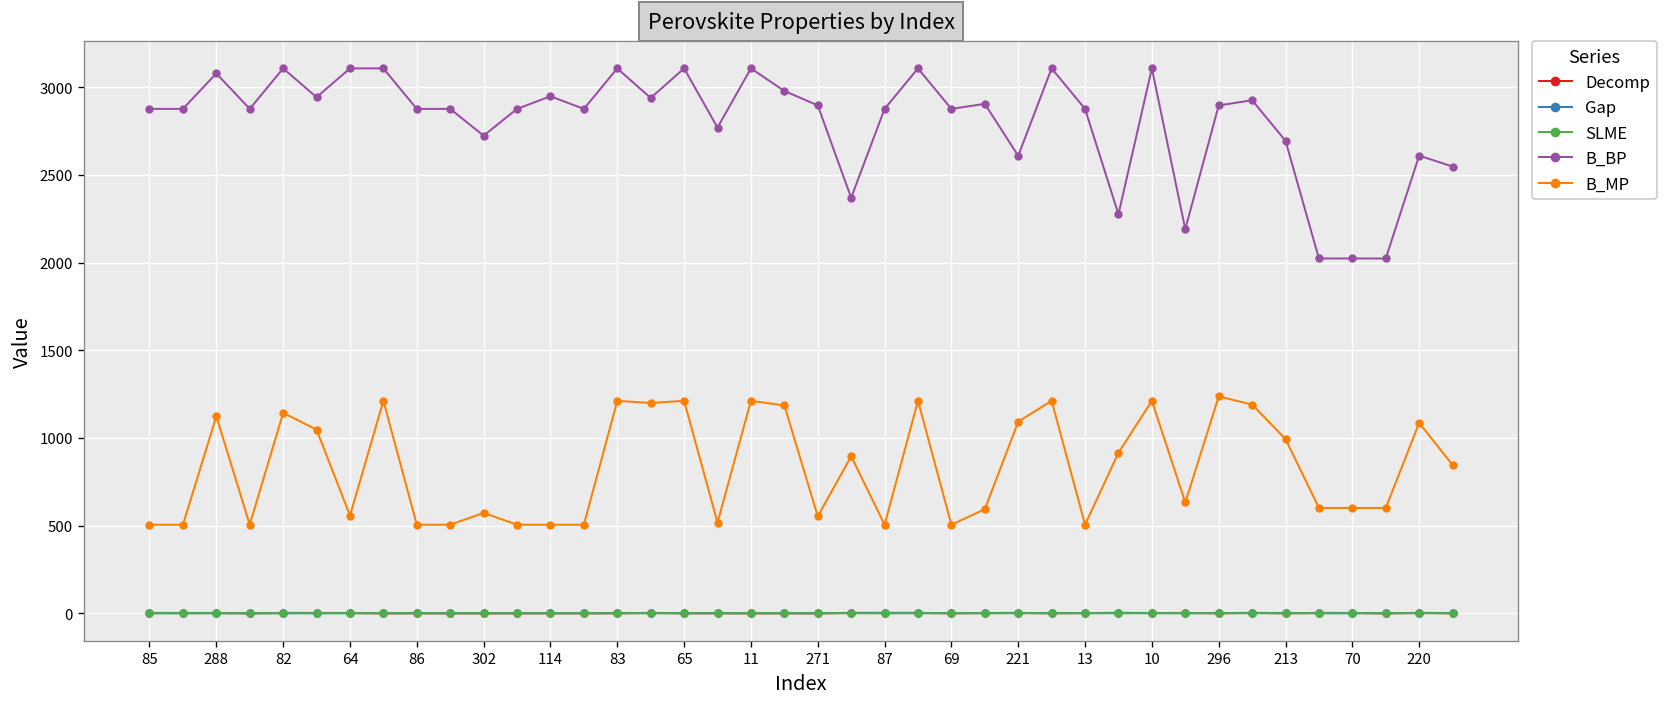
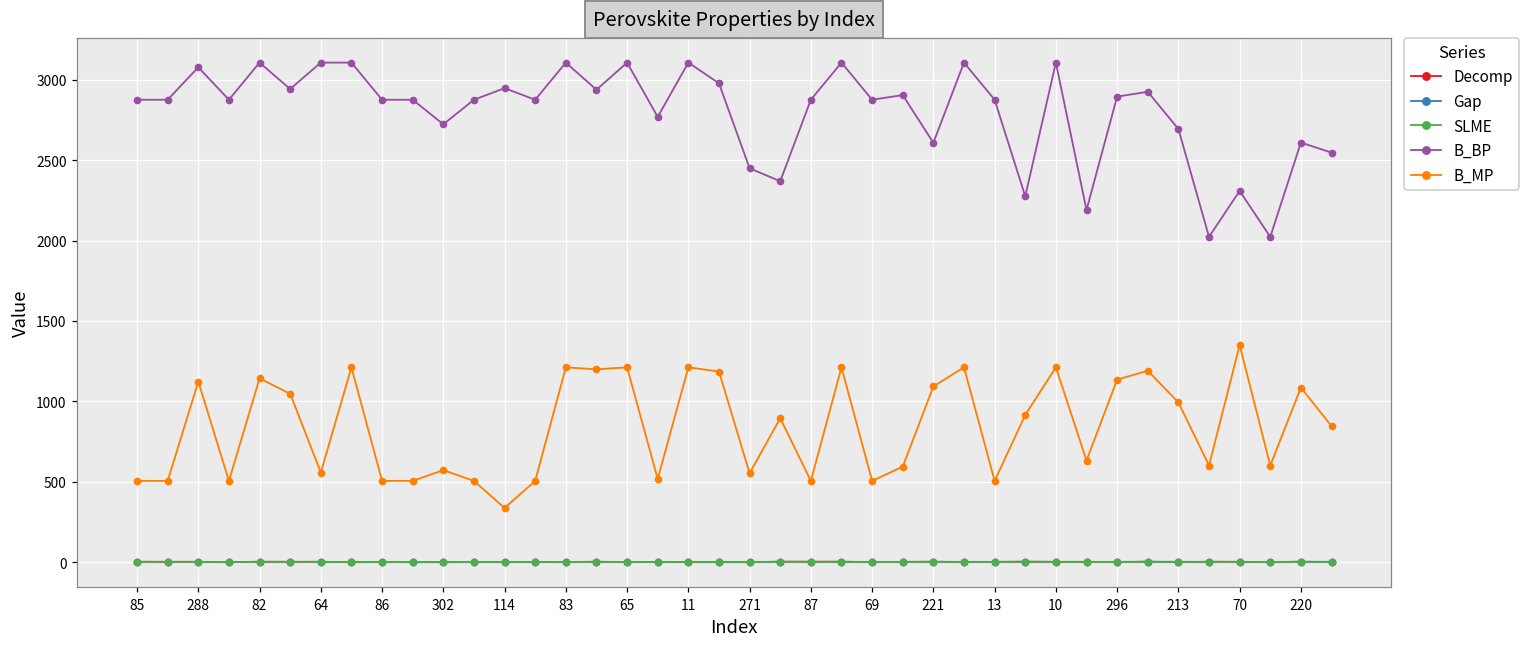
B_MP, 114: 510 -> 340
B_BP, 271: 2900 -> 2450
B_MP, 296: 1240 -> 1140
B_BP, 70: 2020 -> 2310
B_MP, 70: 600 -> 1350
